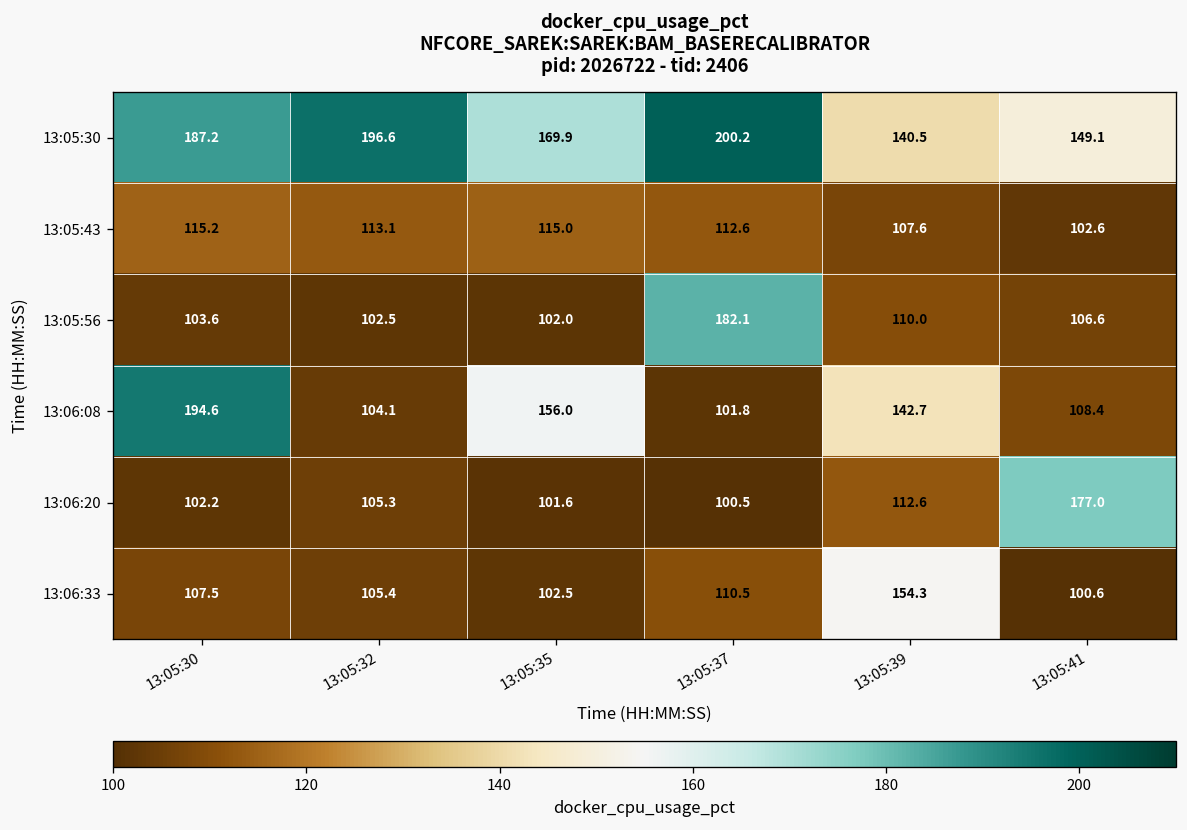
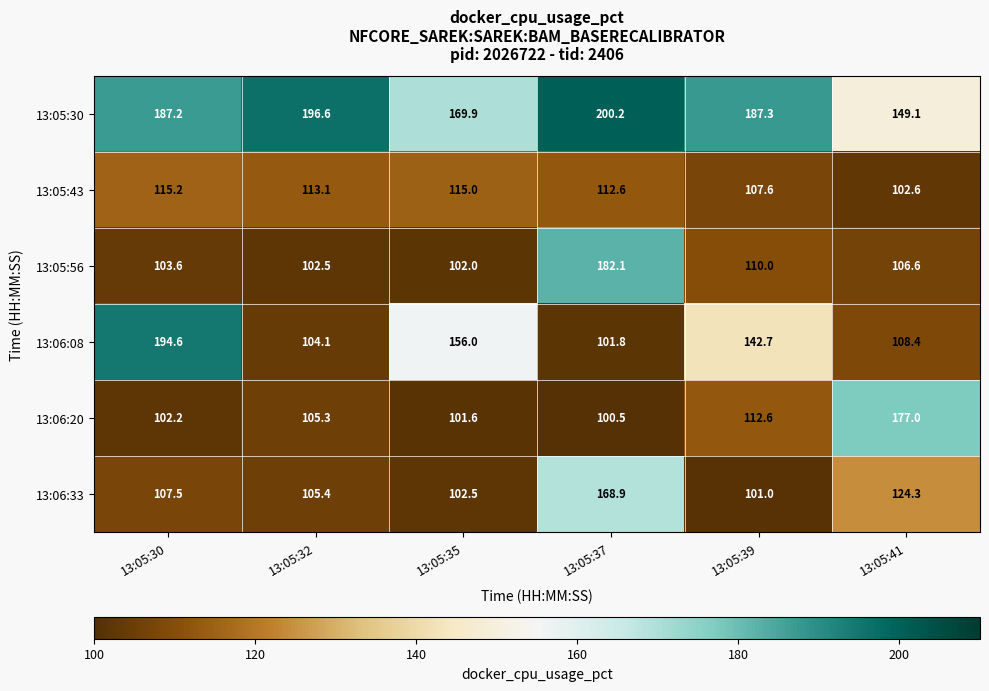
13:05:30, 13:05:39: 140.5 -> 187.3
13:06:33, 13:05:37: 110.5 -> 168.9
13:06:33, 13:05:39: 154.3 -> 101.0
13:06:33, 13:05:41: 100.6 -> 124.3
